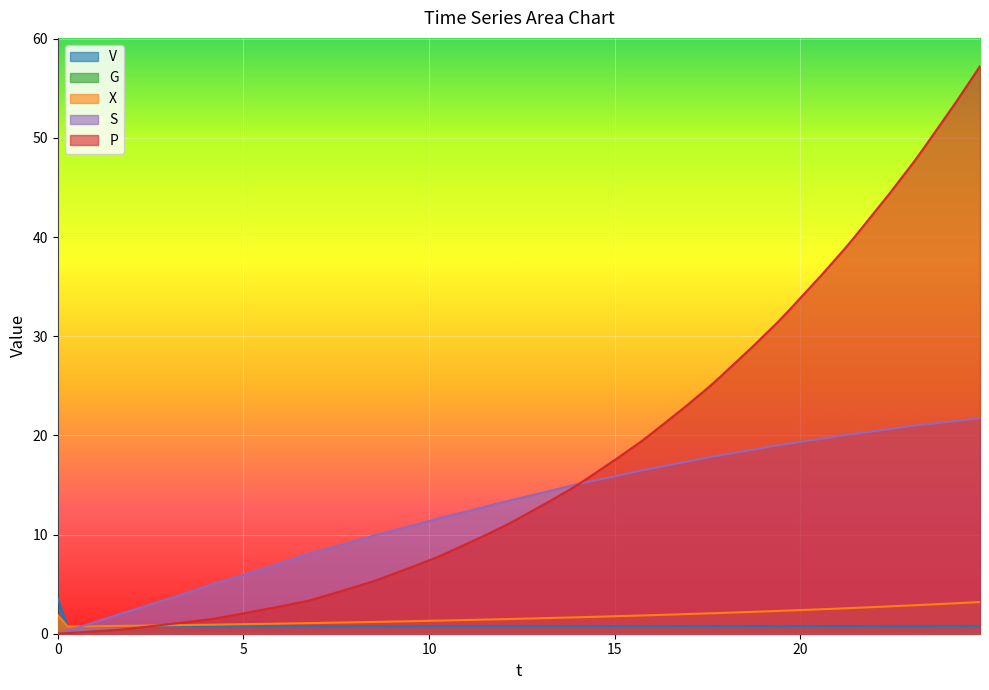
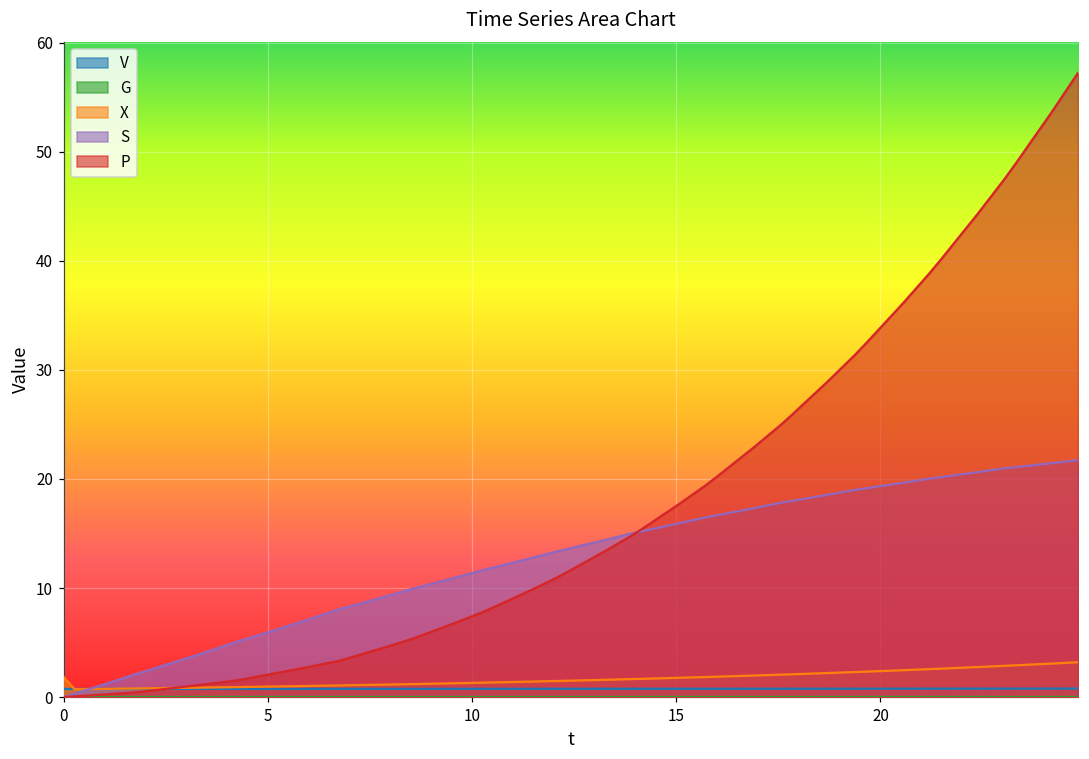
V, 0: 4 -> 1
